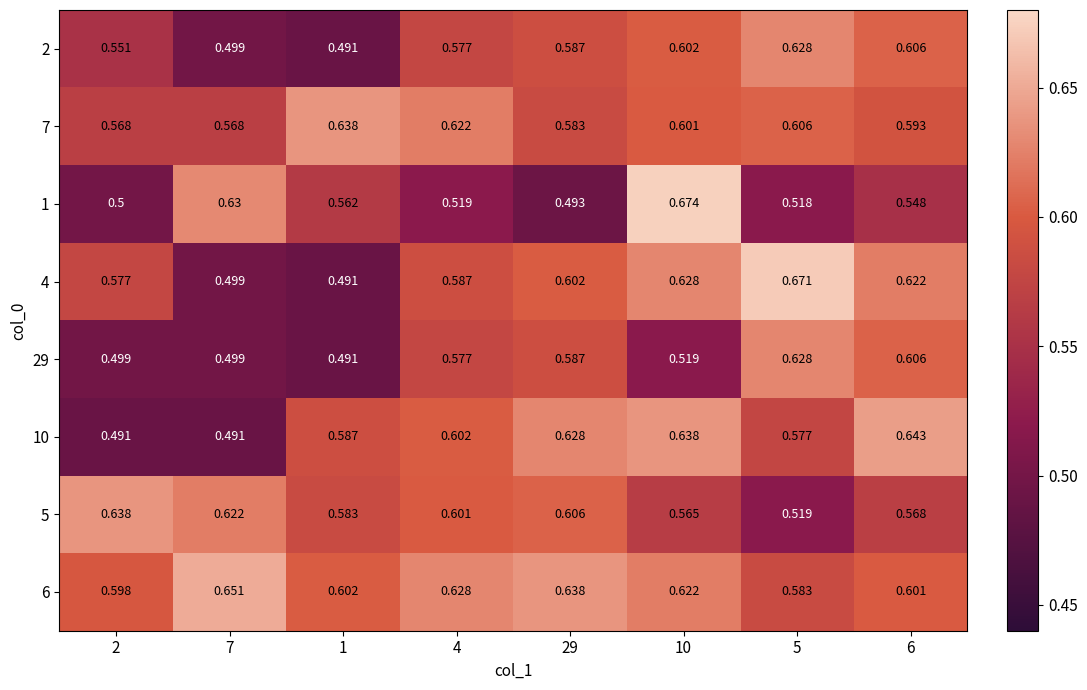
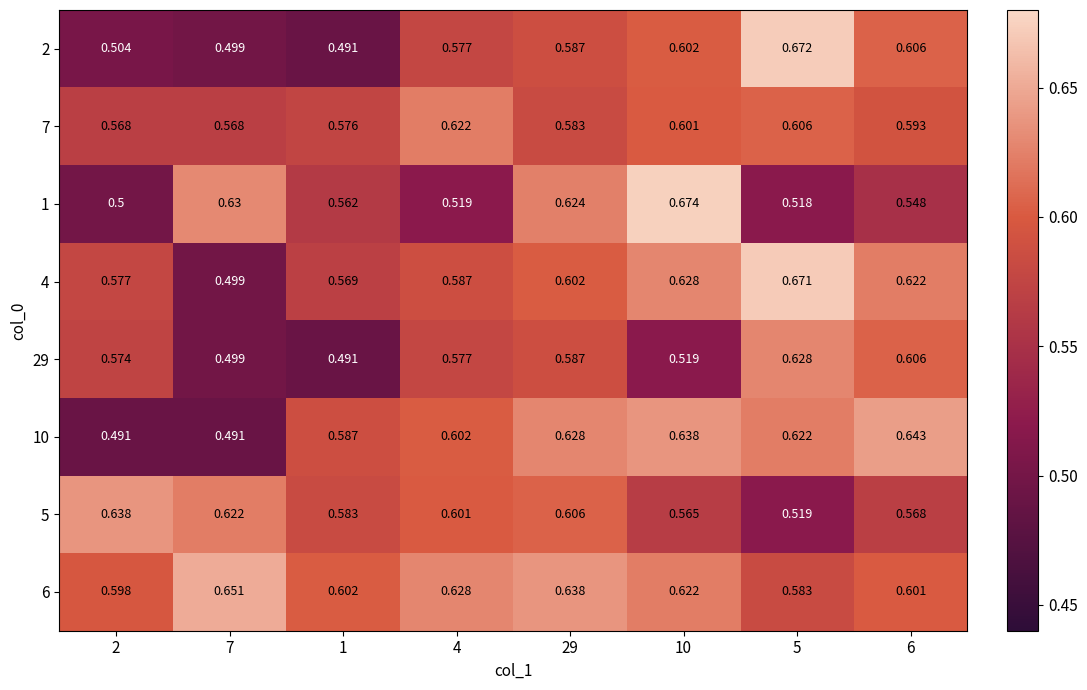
2, 2: 0.551 -> 0.504
2, 5: 0.628 -> 0.672
7, 1: 0.638 -> 0.576
1, 29: 0.493 -> 0.624
4, 1: 0.491 -> 0.569
29, 2: 0.499 -> 0.574
10, 5: 0.577 -> 0.622
